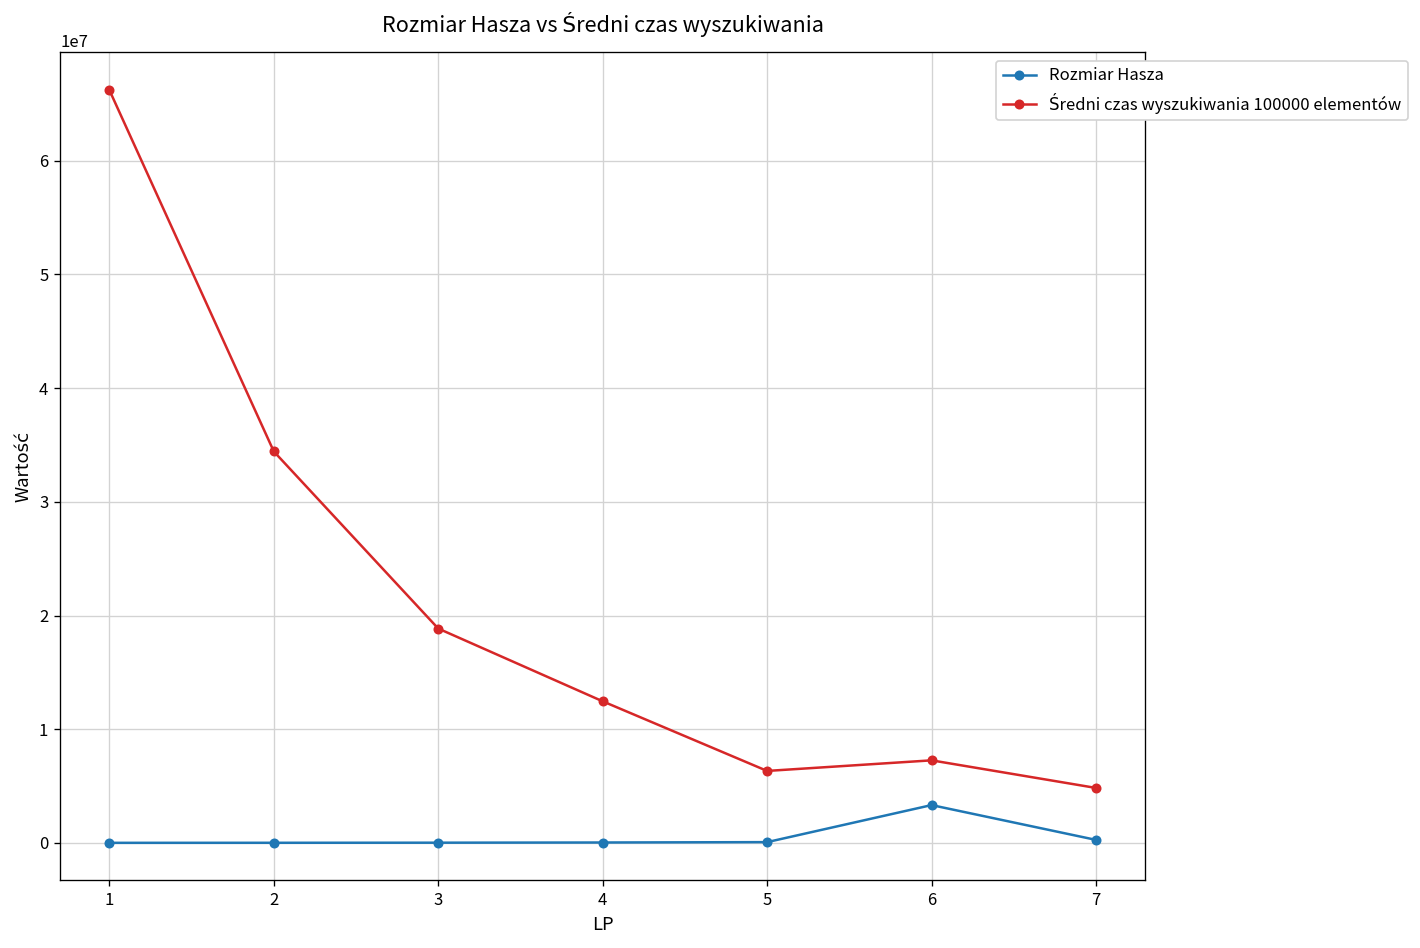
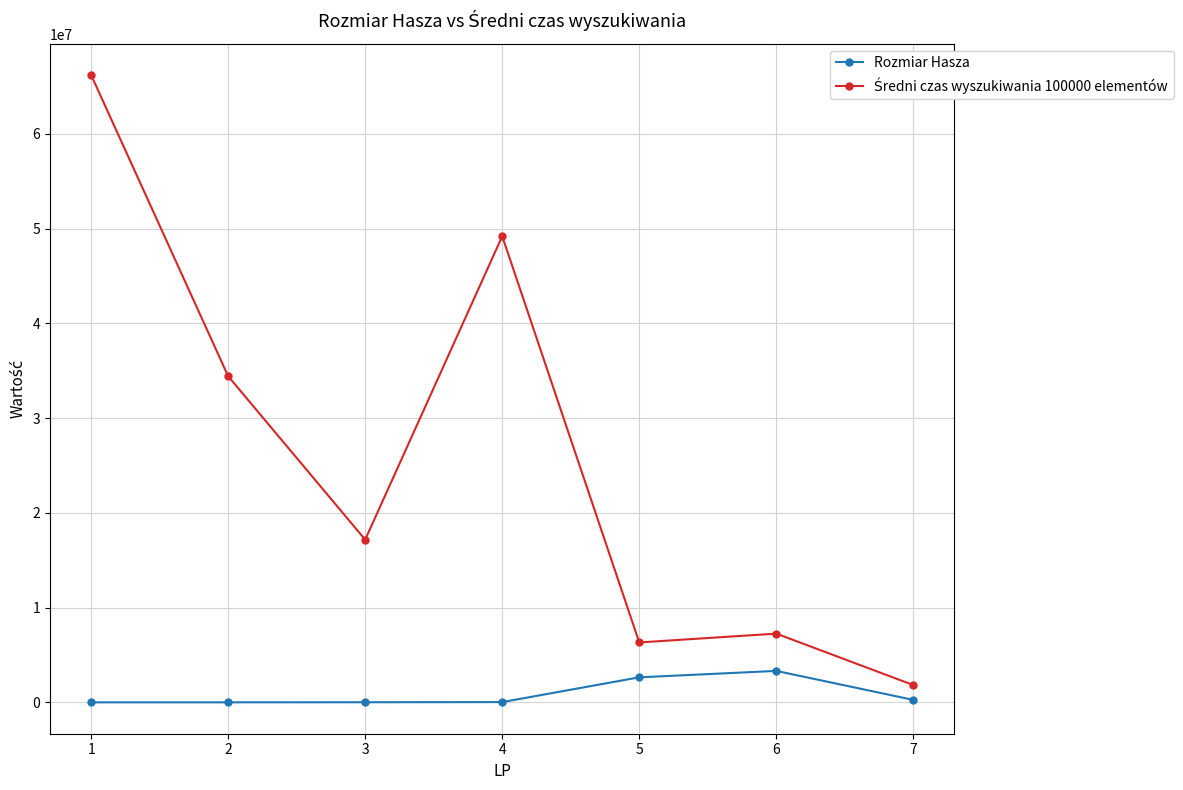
Średni czas wyszukiwania 100000 elementów, 3: 19000000 -> 17000000
Średni czas wyszukiwania 100000 elementów, 4: 12000000 -> 49000000
Rozmiar Hasza, 5: 0 -> 3000000
Średni czas wyszukiwania 100000 elementów, 7: 5000000 -> 2000000
